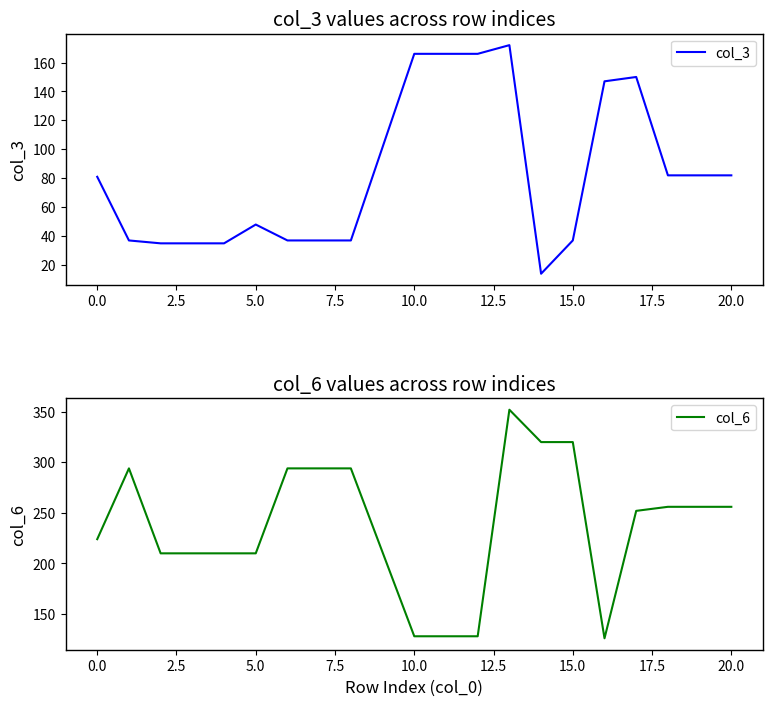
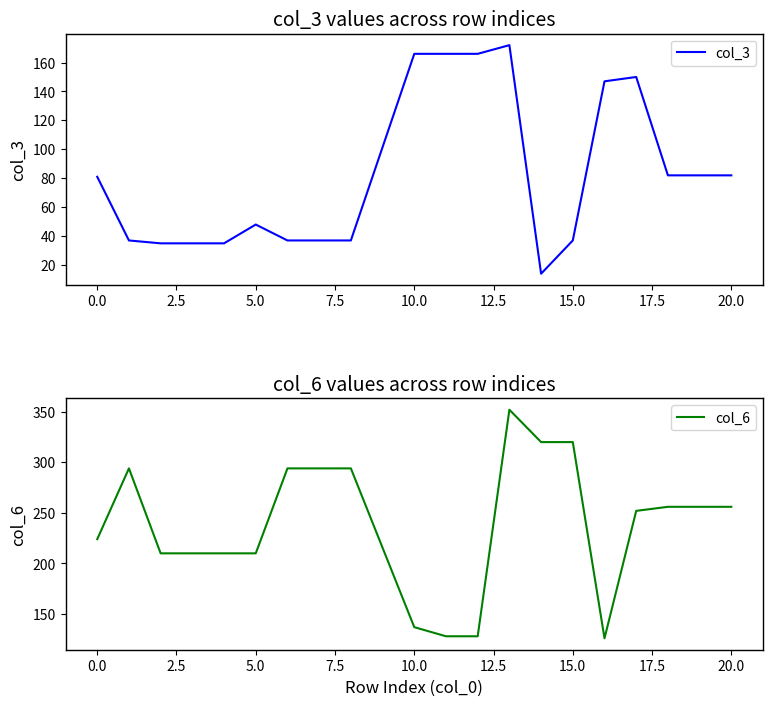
col_6 values across row indices, 10.0: 128 -> 137
